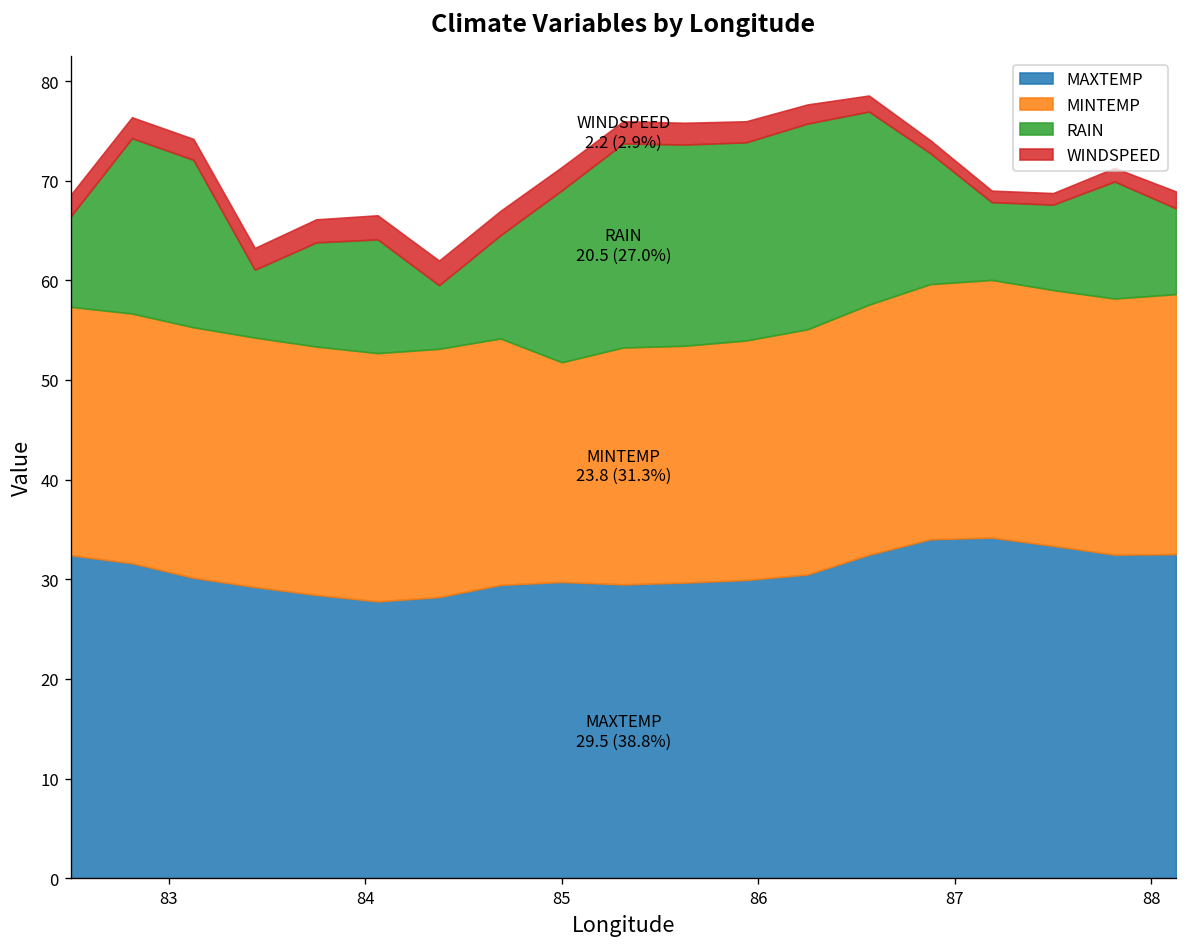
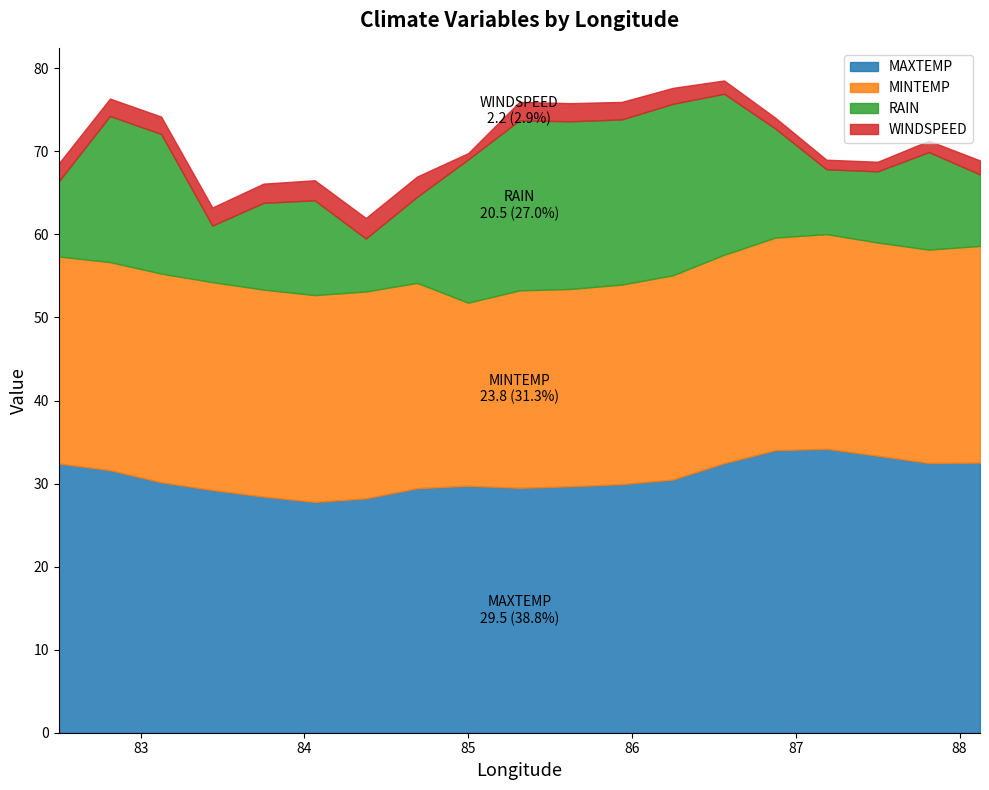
WINDSPEED, 85: 2 -> 1
